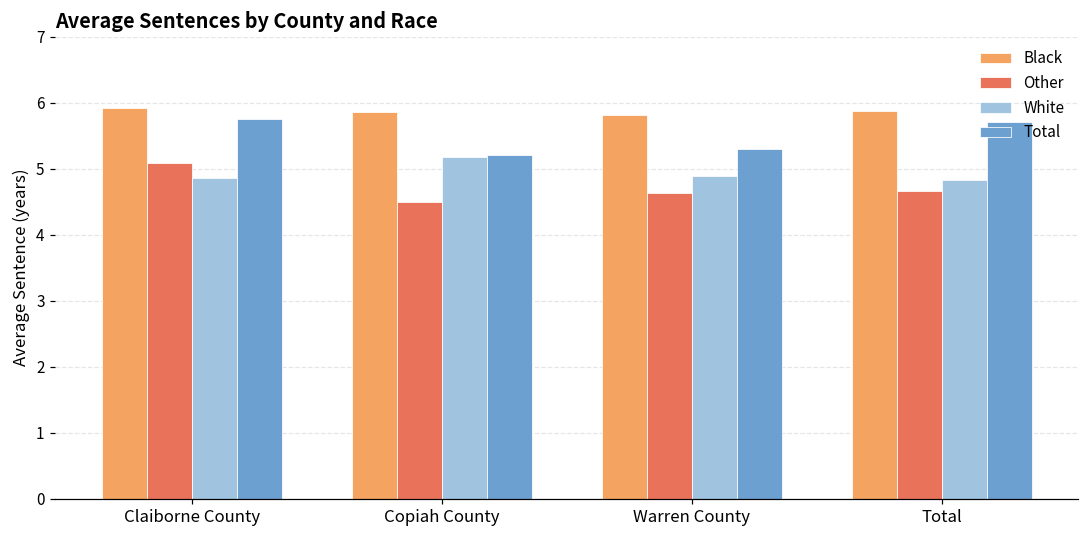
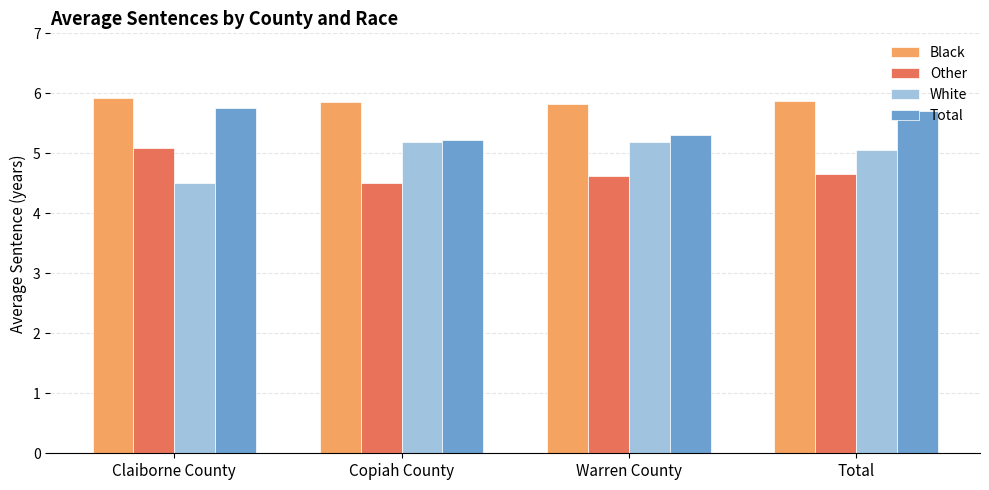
White, Claiborne County: 4.9 -> 4.5
White, Warren County: 4.9 -> 5.2
White, Total: 4.8 -> 5.1
